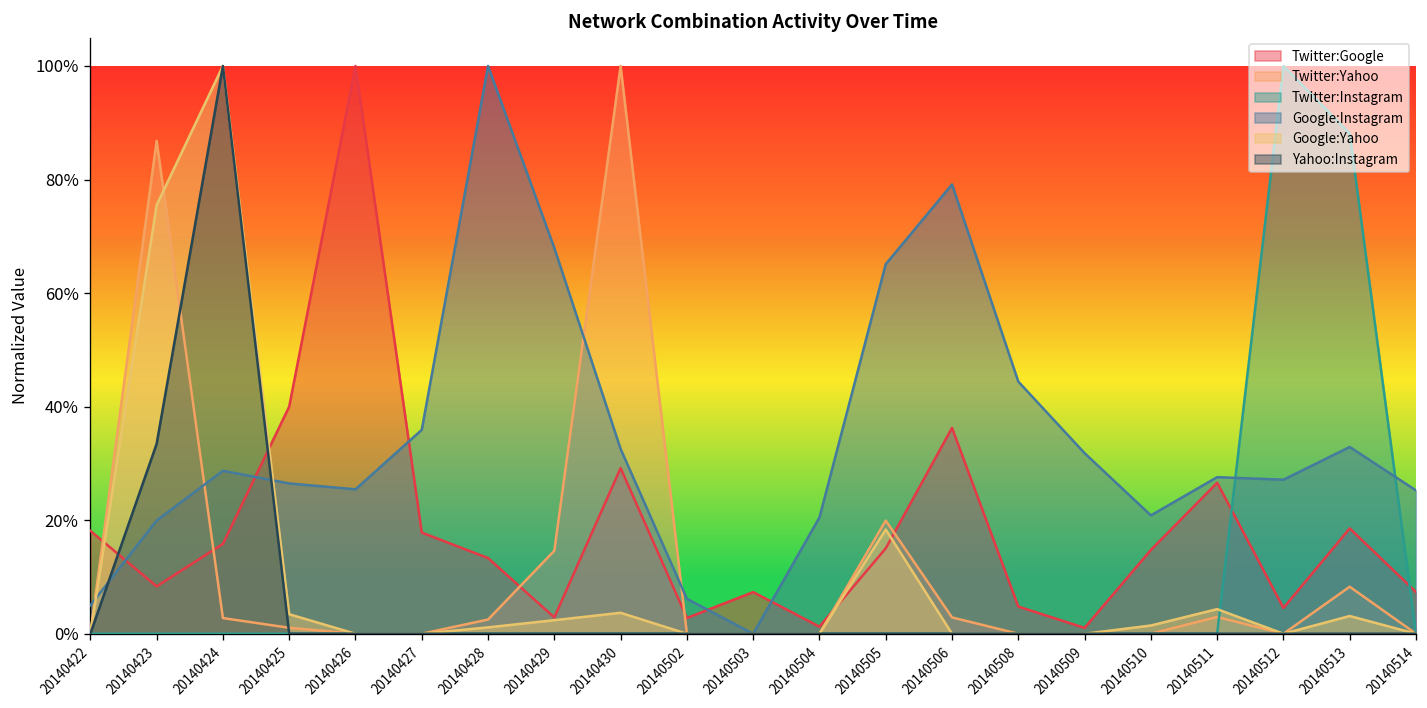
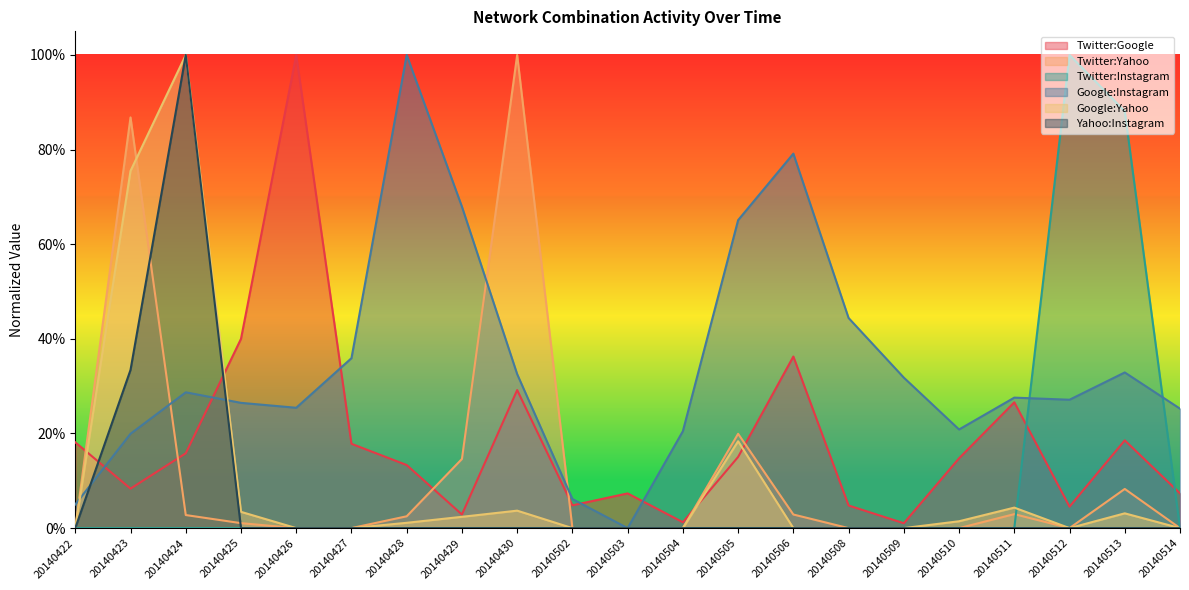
Twitter:Google, 20140502: 3% -> 5%
